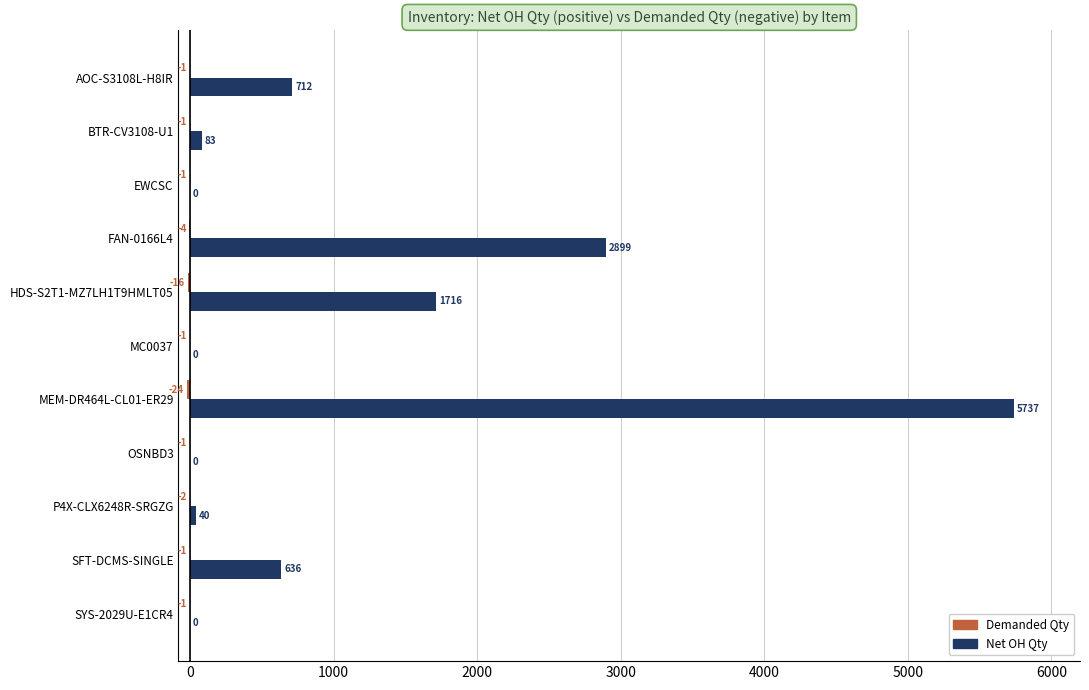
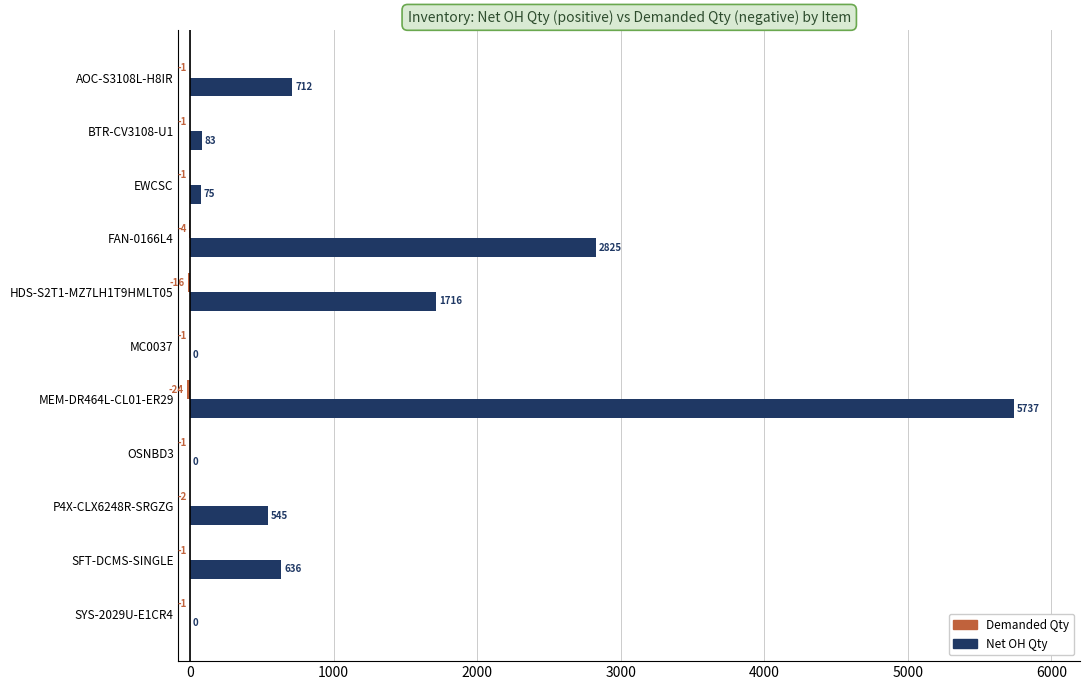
Net OH Qty, EWCSC: 0 -> 75
Net OH Qty, FAN-0166L4: 2899 -> 2825
Net OH Qty, P4X-CLX6248R-SRGZG: 40 -> 545
